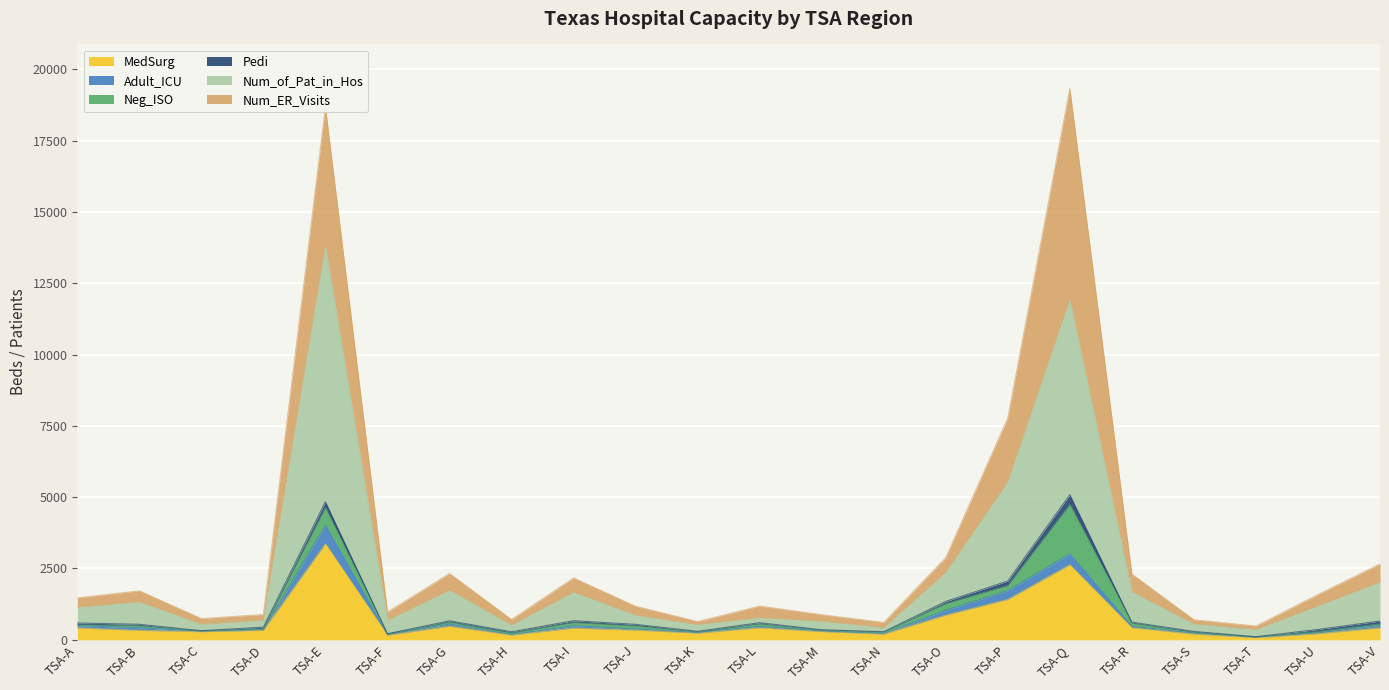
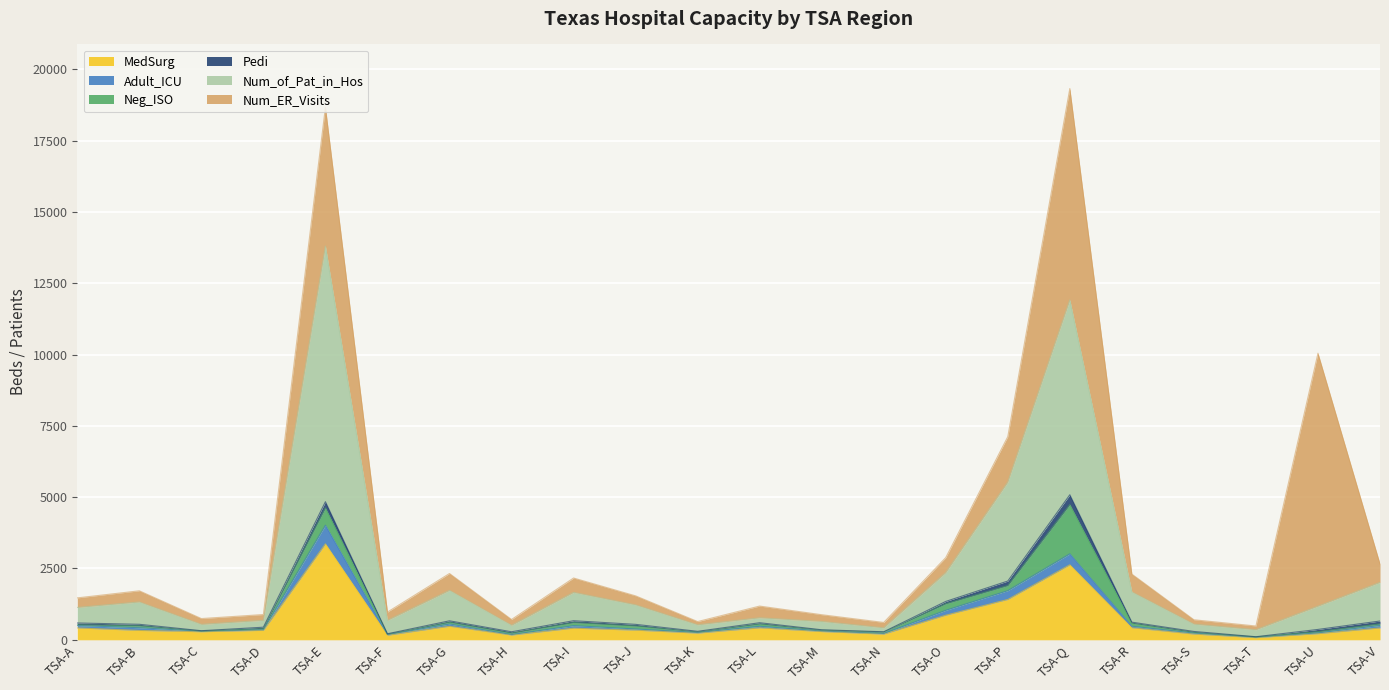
Num_of_Pat_in_Hos, TSA-J: 300 -> 700
Num_ER_Visits, TSA-P: 2200 -> 1600
Num_ER_Visits, TSA-U: 400 -> 8900
